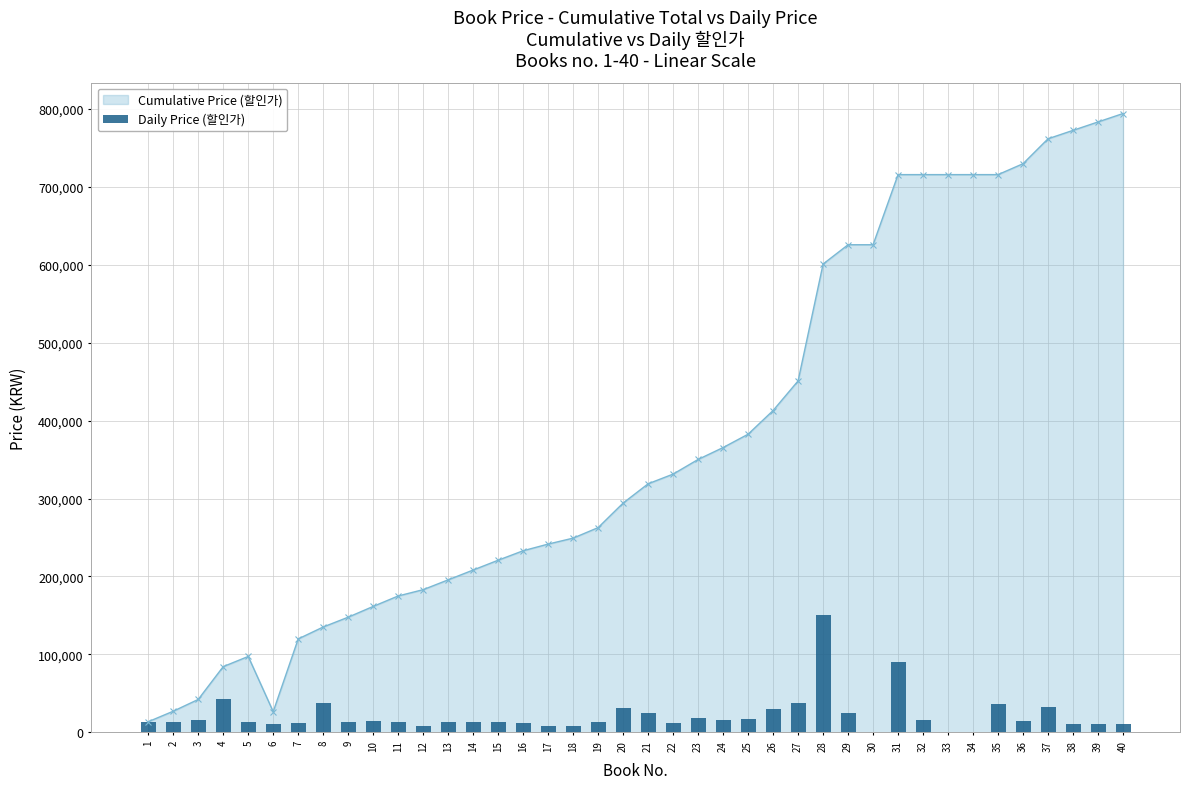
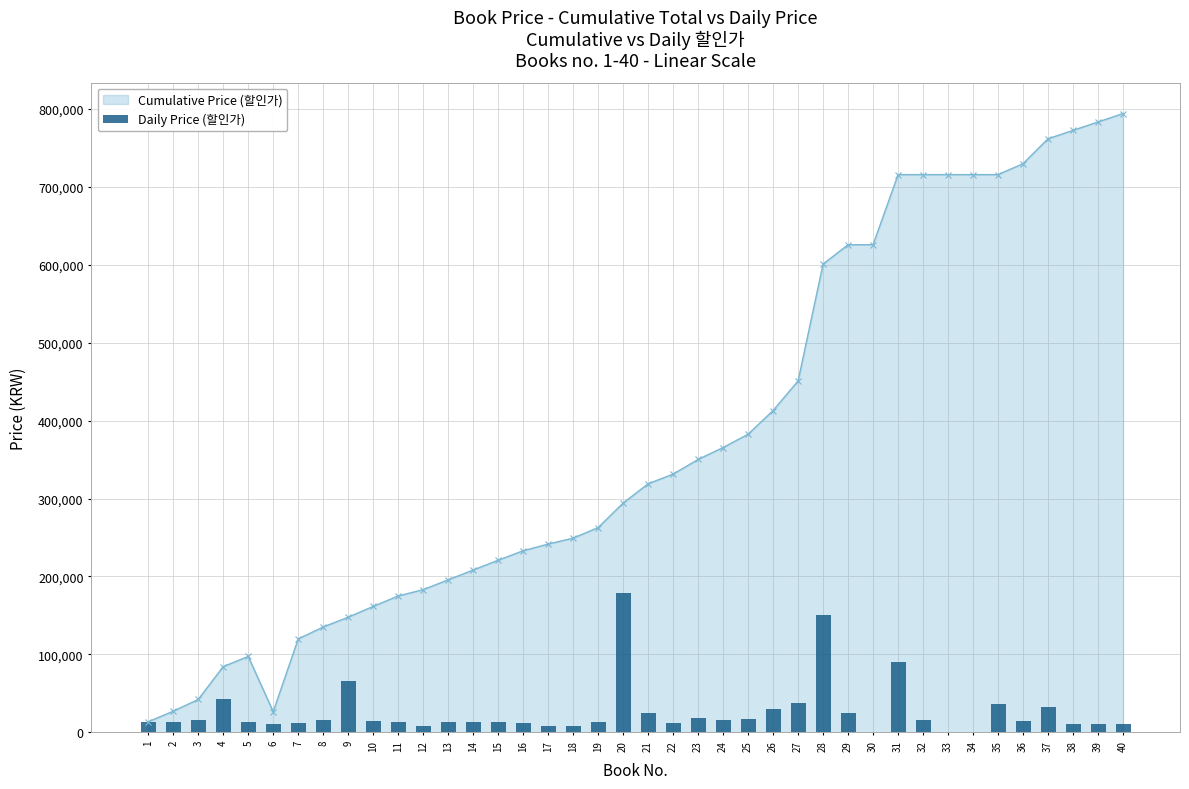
Daily Price (할인가), 8: 40,000 -> 20,000
Daily Price (할인가), 9: 10,000 -> 70,000
Daily Price (할인가), 20: 30,000 -> 180,000
